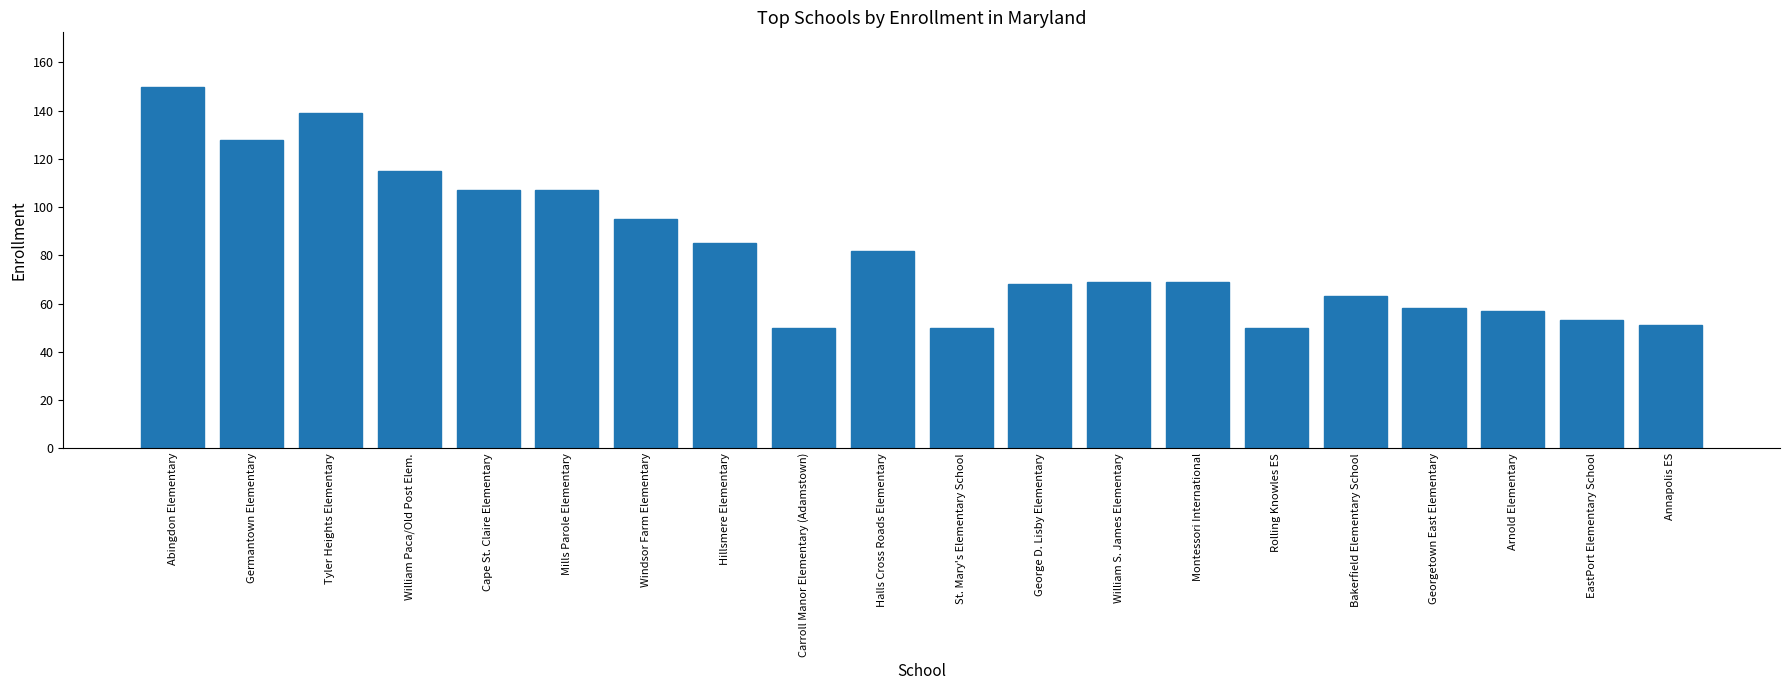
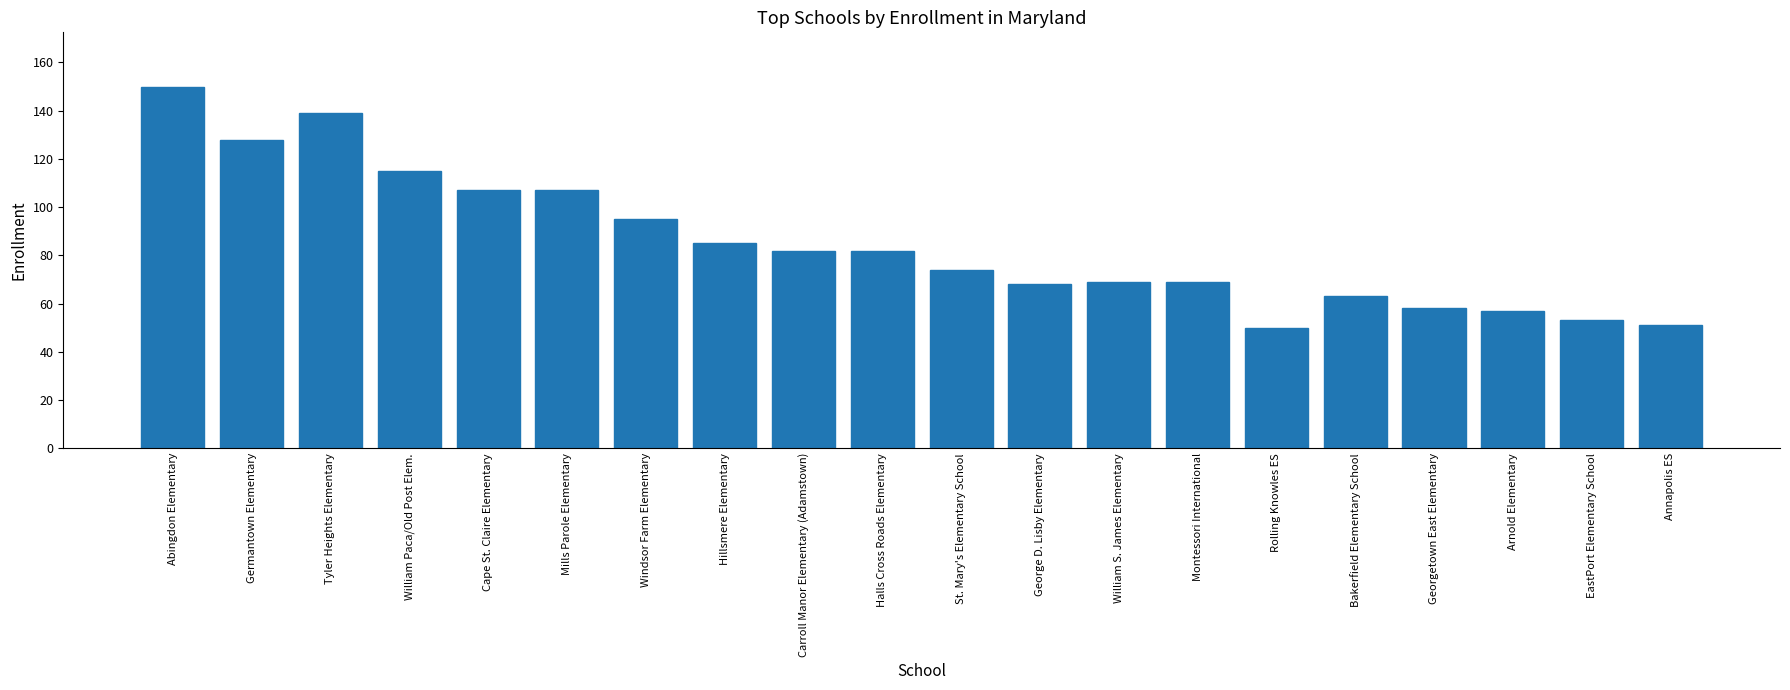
Carroll Manor Elementary (Adamstown): 50 -> 82
St. Mary's Elementary School: 50 -> 74
